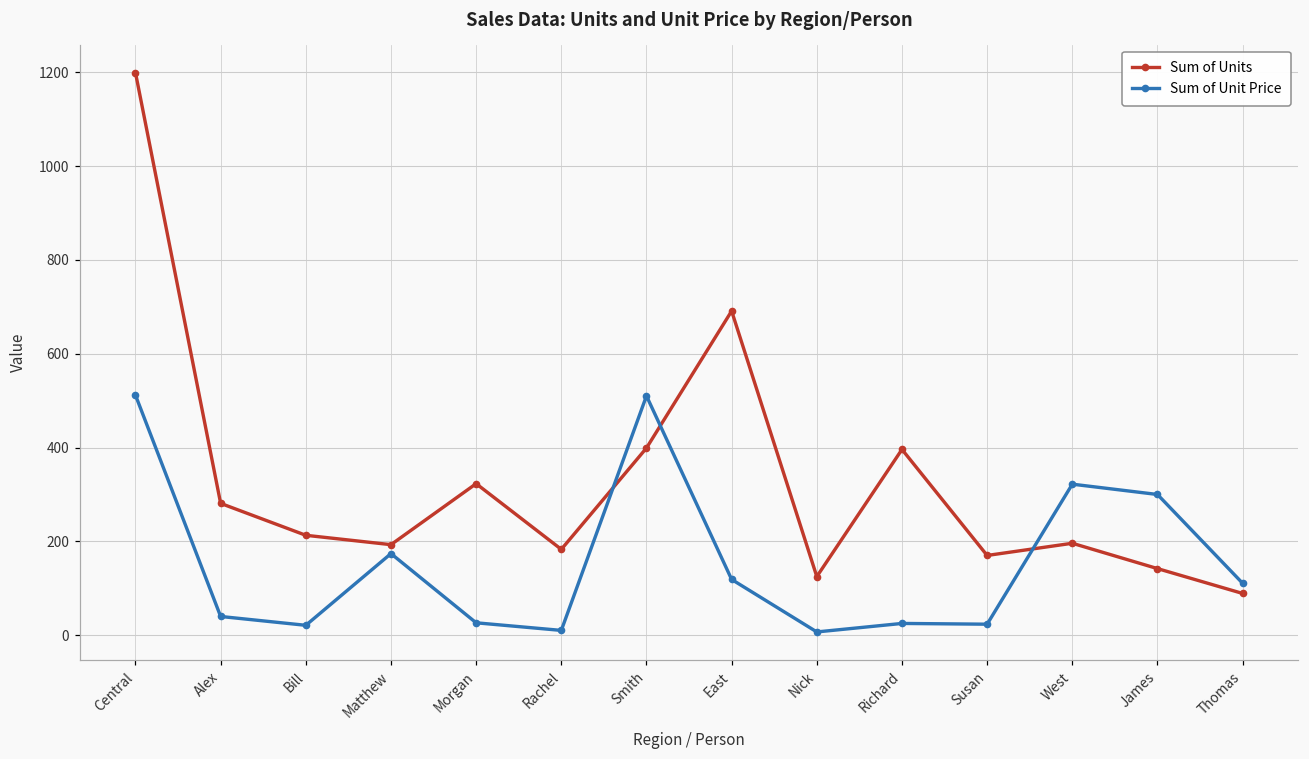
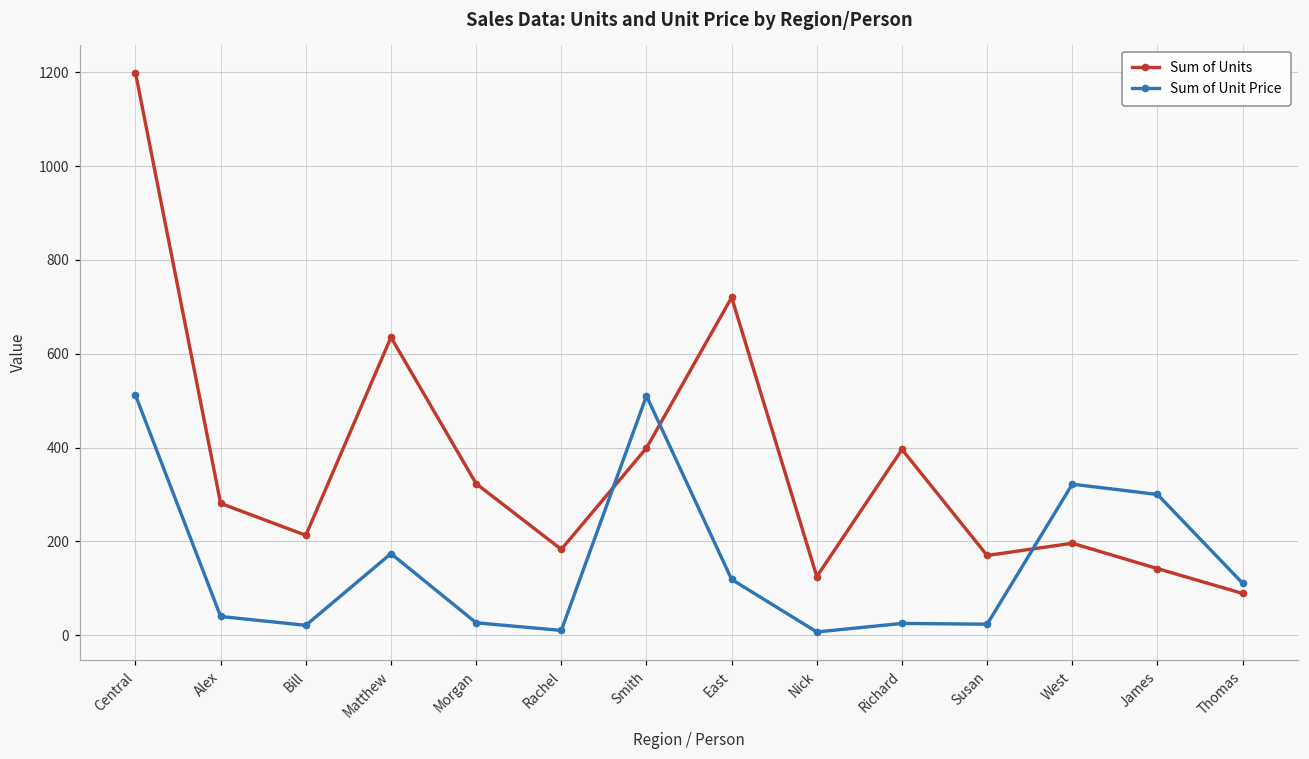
Sum of Units, Matthew: 190 -> 640
Sum of Units, East: 690 -> 720
